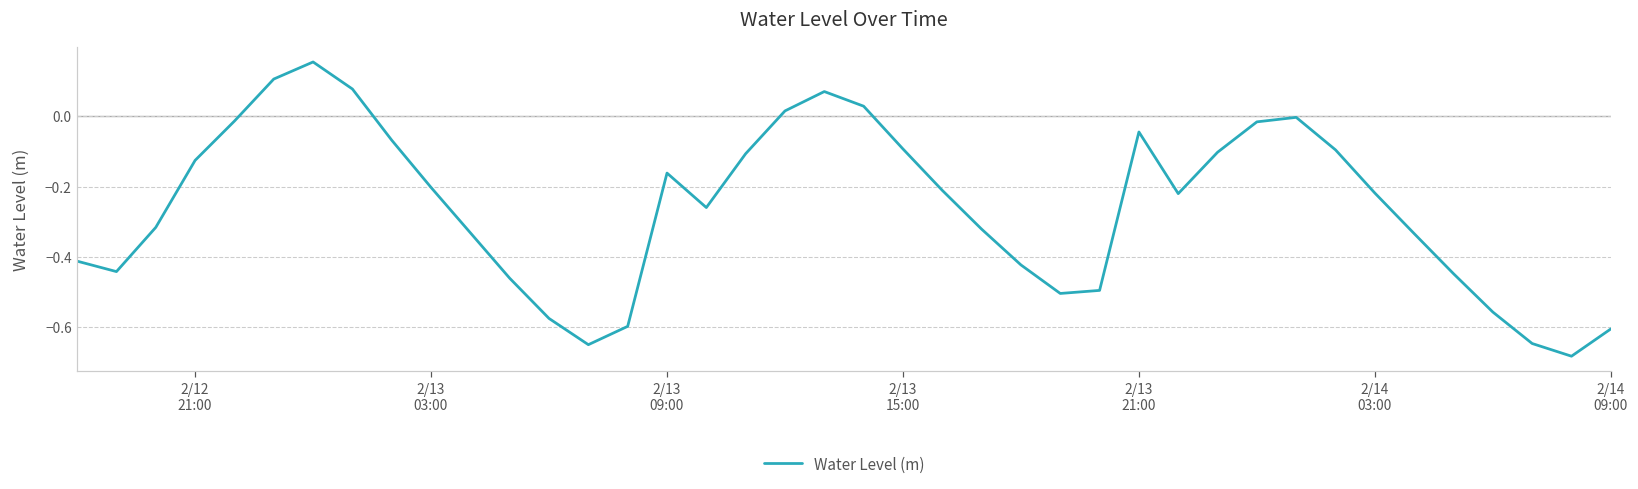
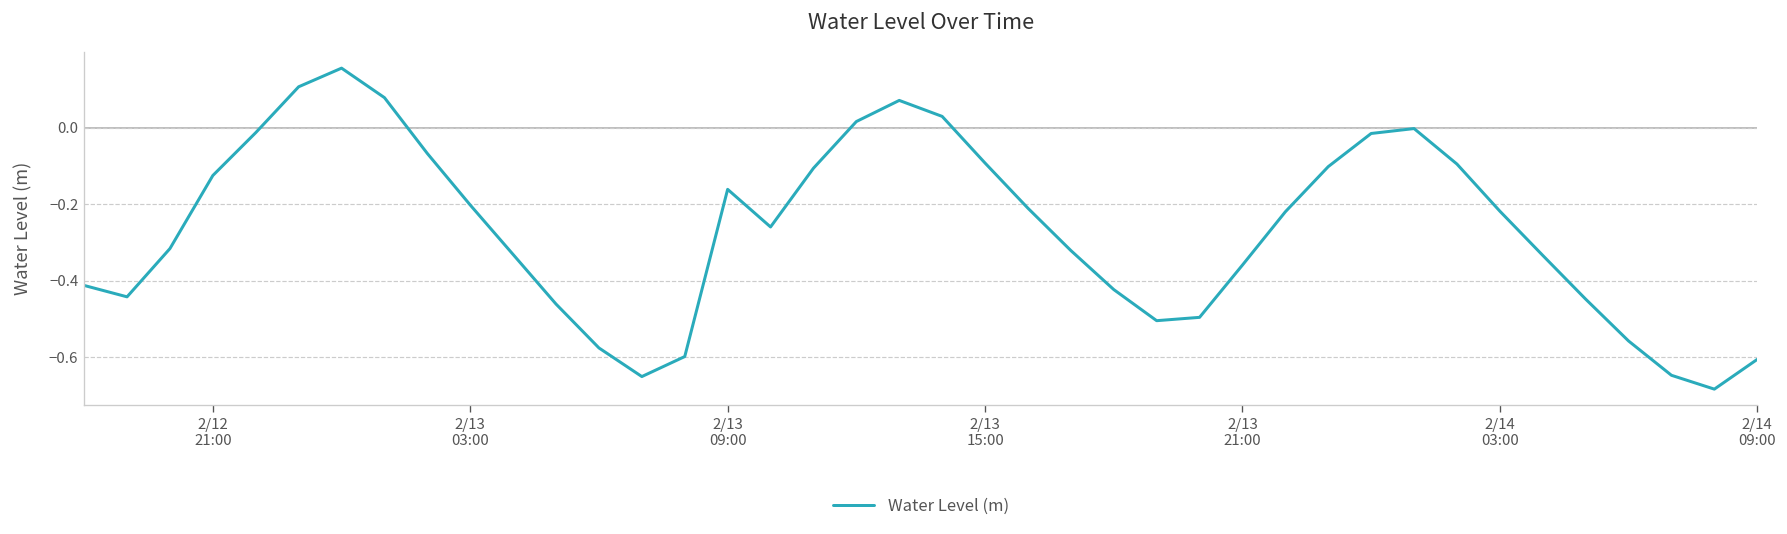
2/13 21:00: -0.04 -> -0.36
